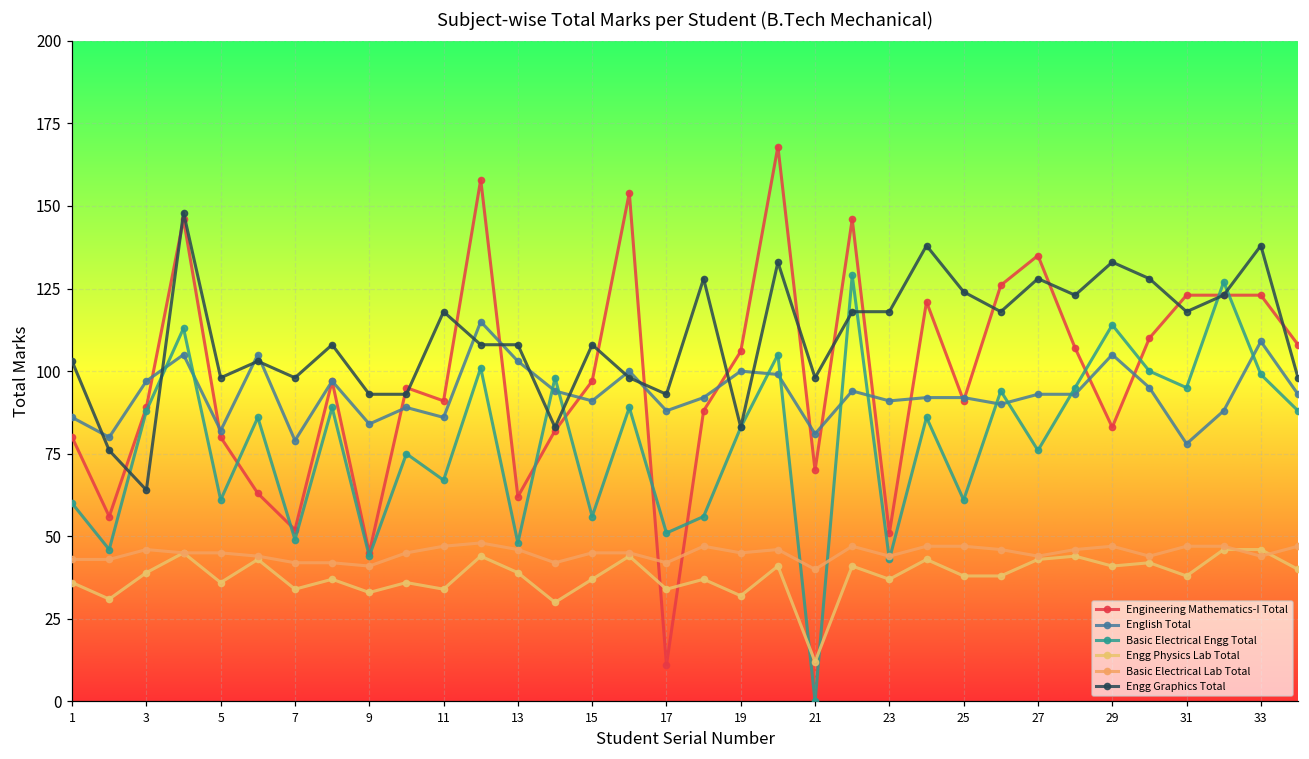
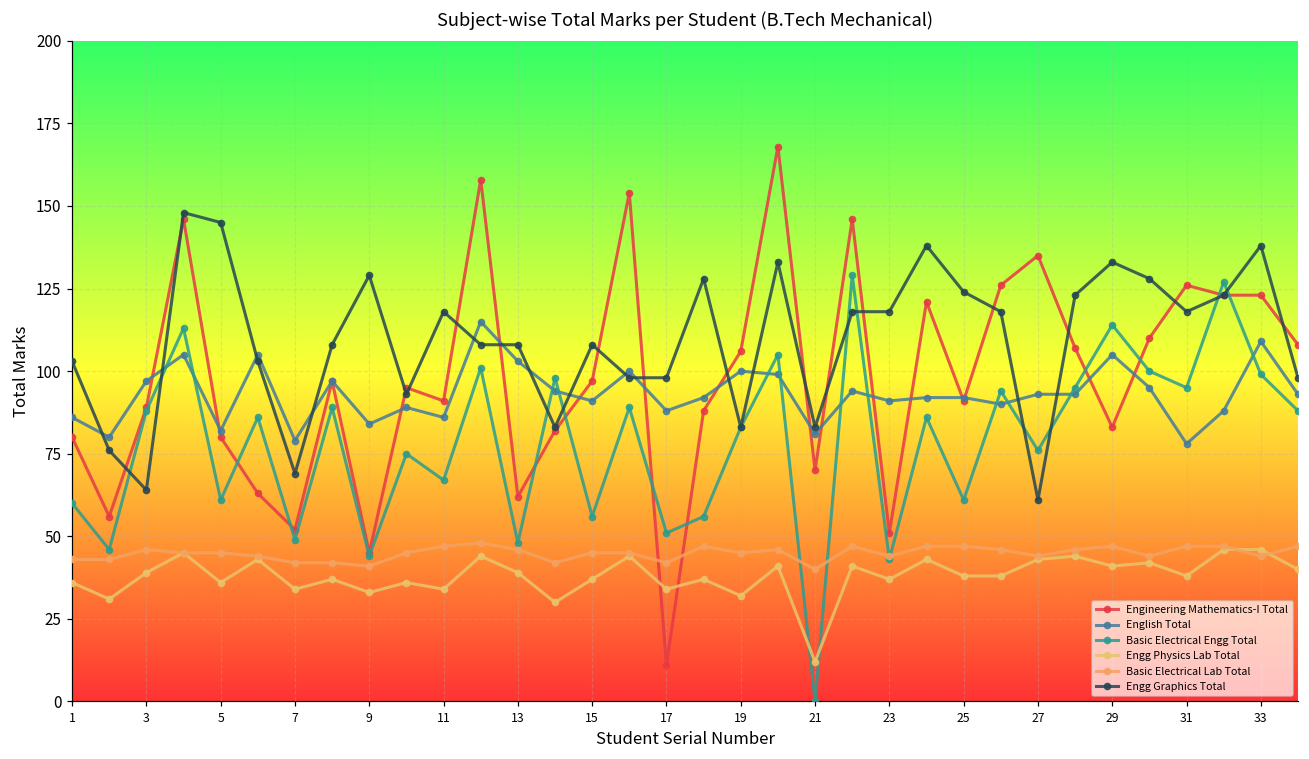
Engg Graphics Total, 5: 98 -> 145
Engg Graphics Total, 7: 98 -> 69
Engg Graphics Total, 9: 93 -> 129
Engg Graphics Total, 17: 93 -> 98
Engg Graphics Total, 21: 98 -> 83
Engg Graphics Total, 27: 128 -> 61
Engineering Mathematics-I Total, 31: 123 -> 126
